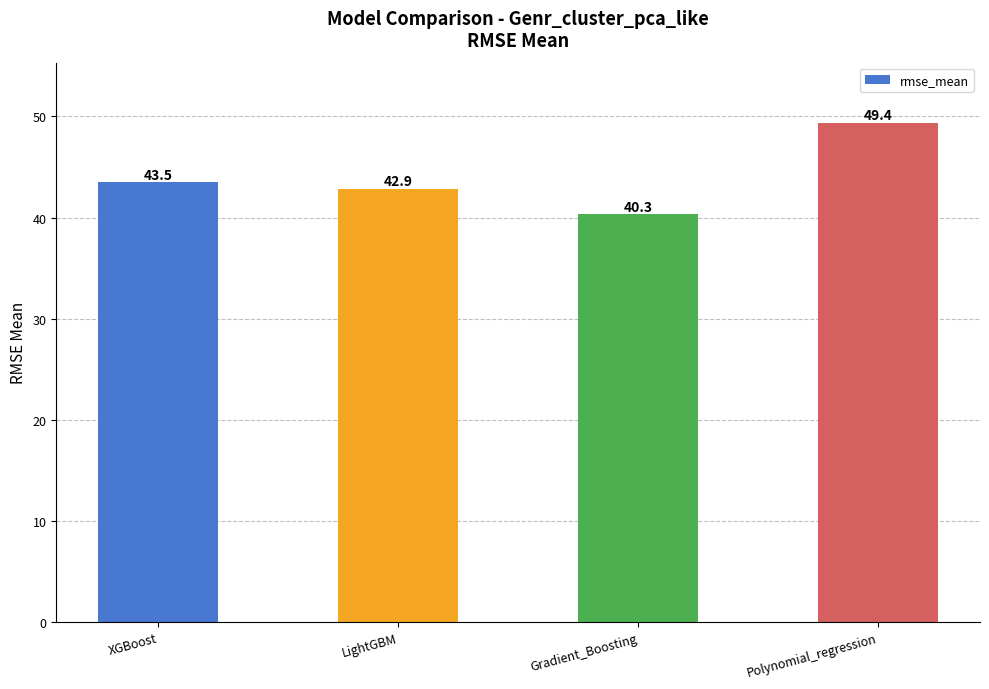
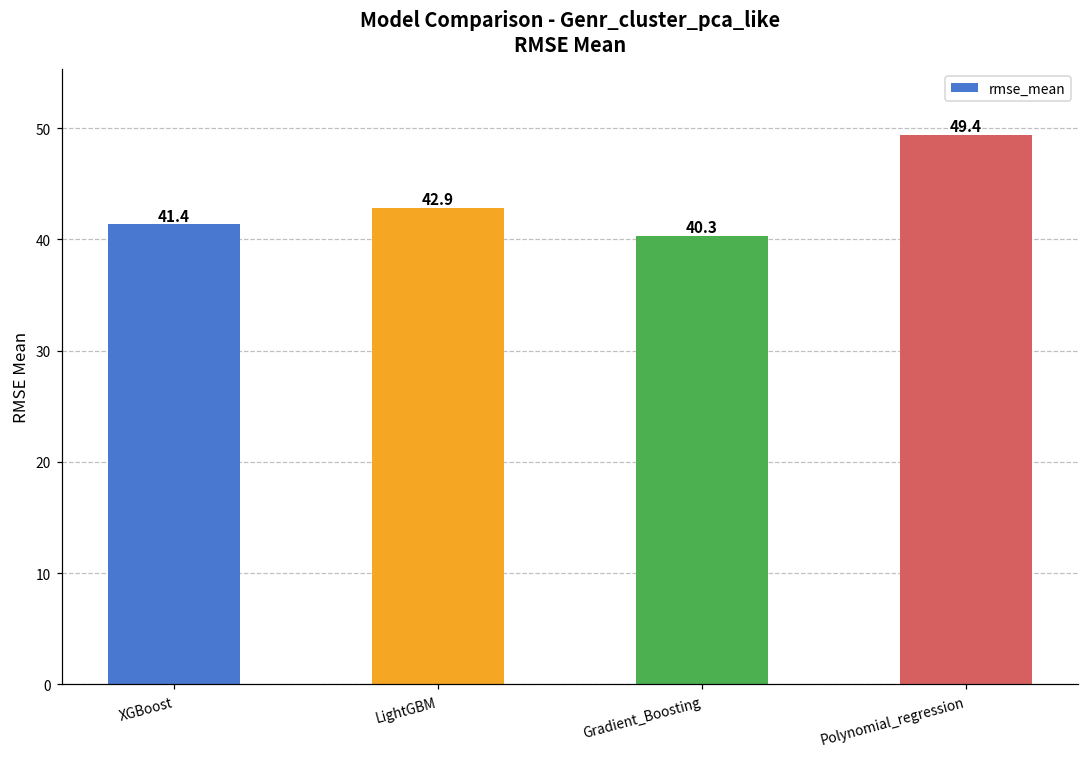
XGBoost: 43.5 -> 41.4
